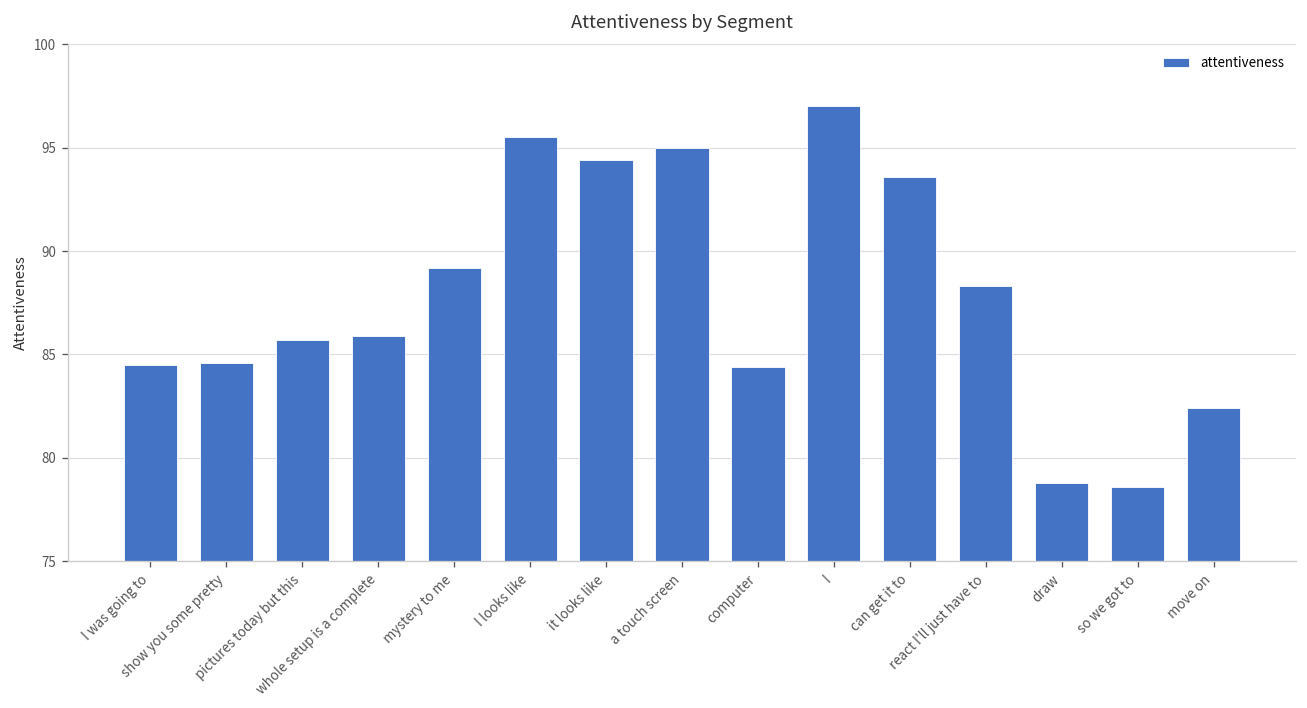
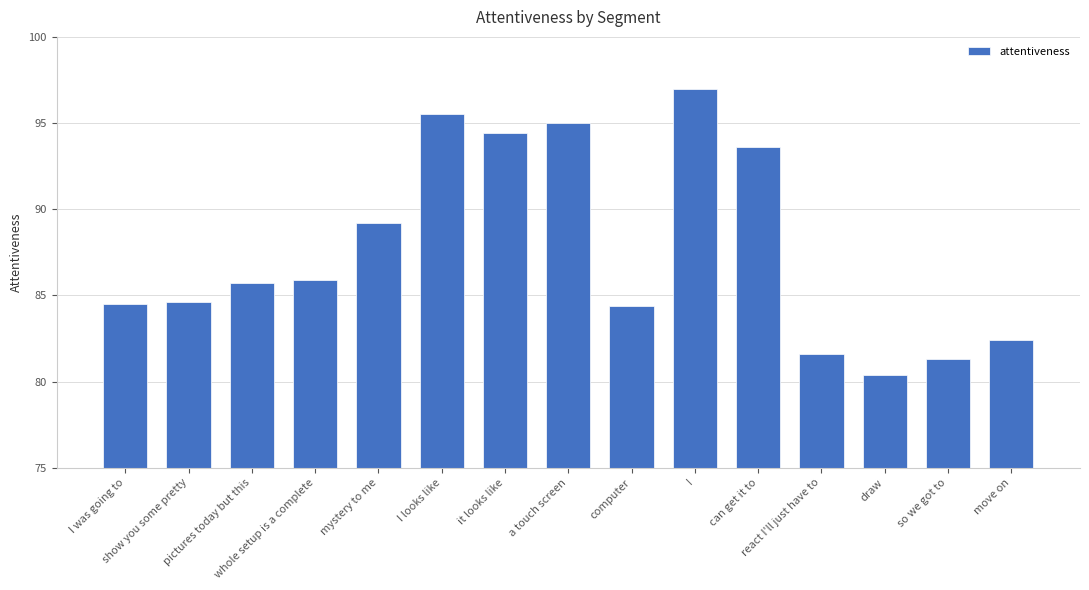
react I'll just have to: 88.3 -> 81.6
draw: 78.8 -> 80.4
so we got to: 78.6 -> 81.3
